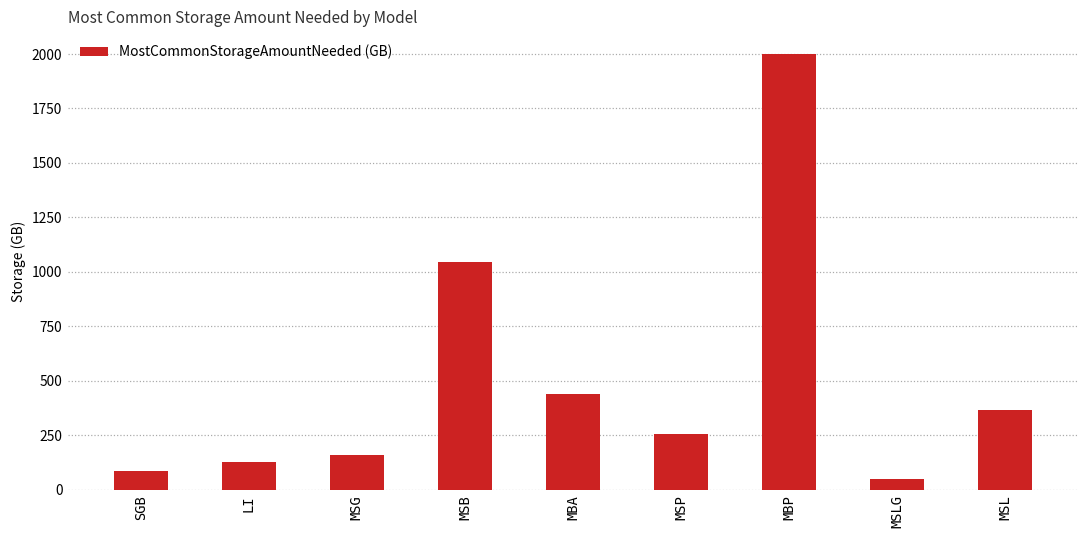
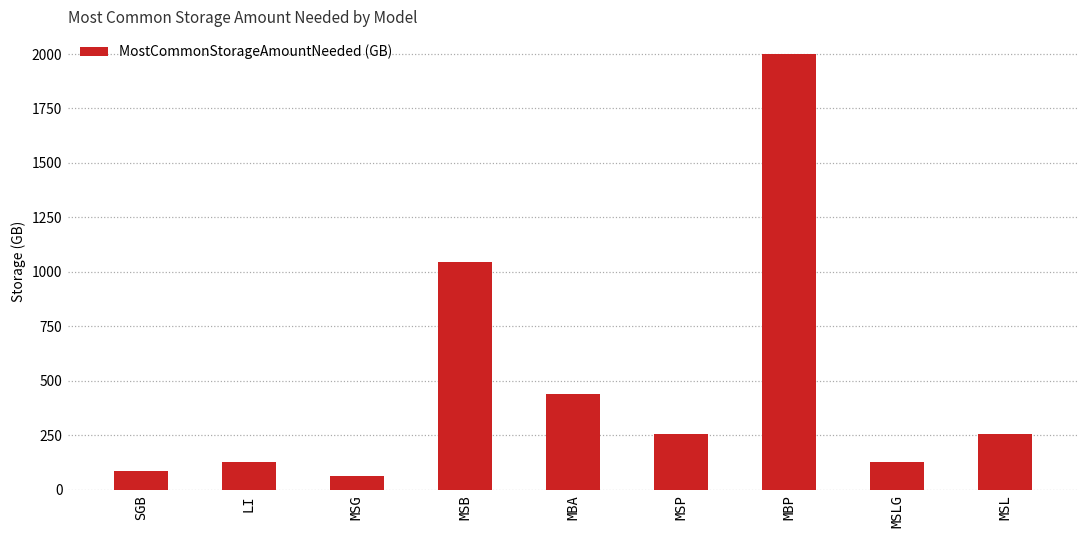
MSG: 160 -> 60
MSLG: 50 -> 130
MSL: 370 -> 260
